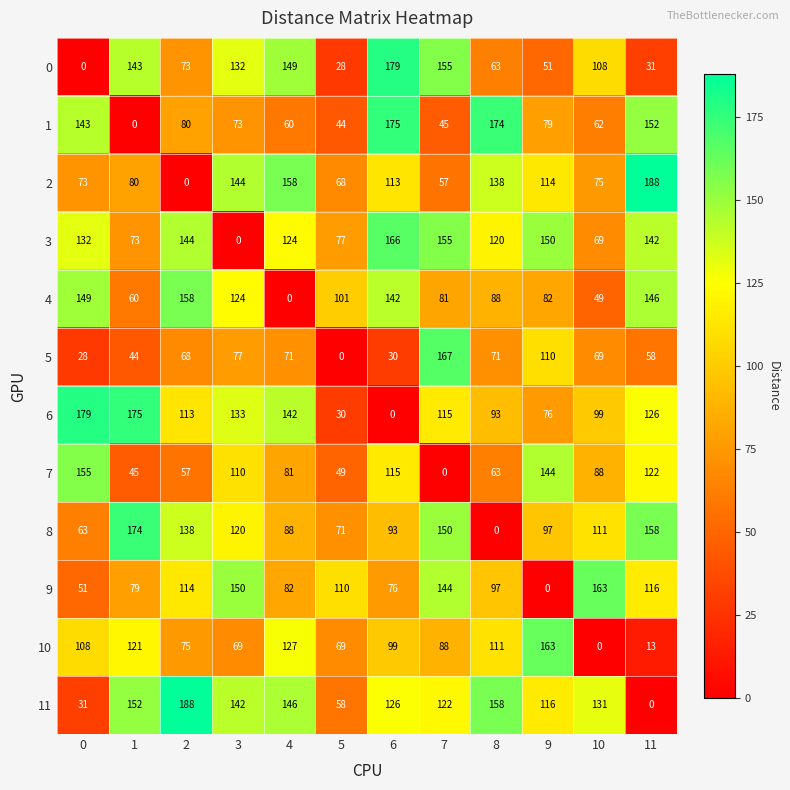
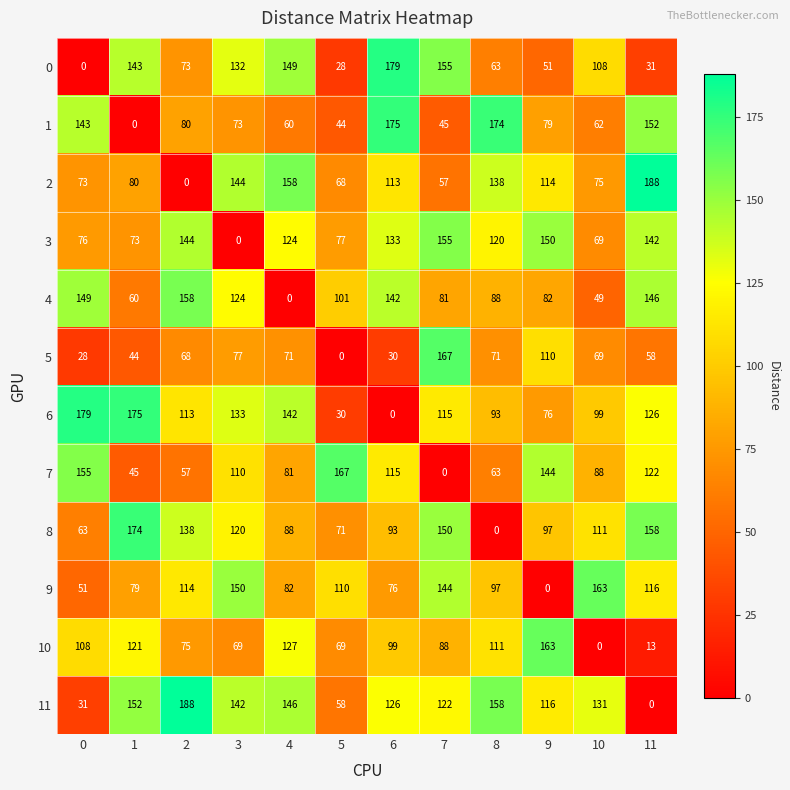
3, 0: 132 -> 76
3, 6: 166 -> 133
7, 5: 49 -> 167
